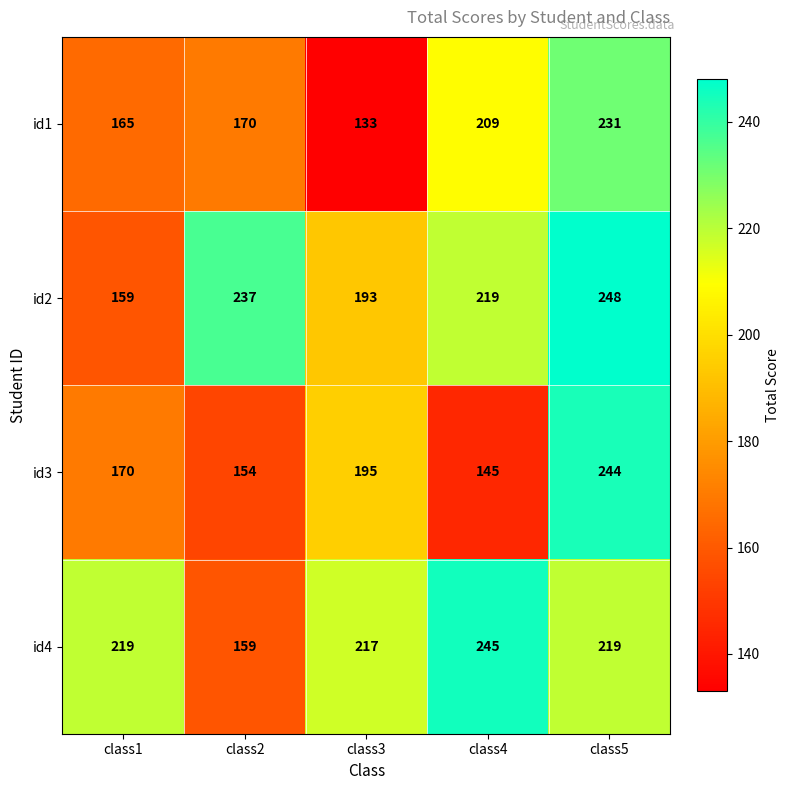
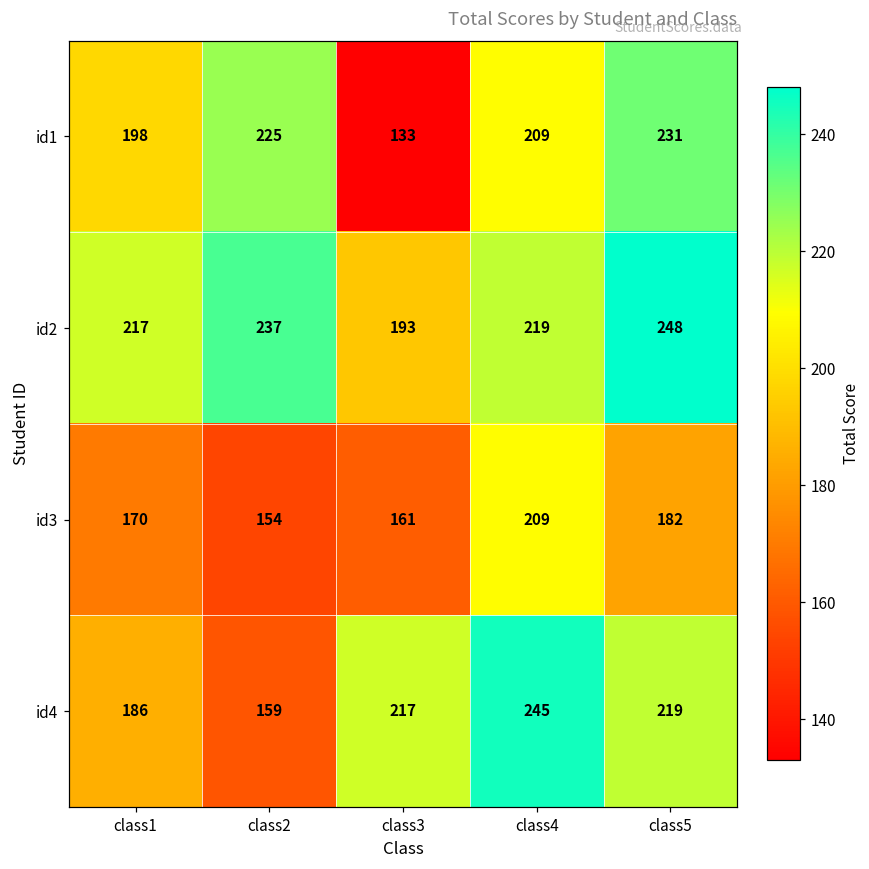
id1, class1: 165 -> 198
id1, class2: 170 -> 225
id2, class1: 159 -> 217
id3, class3: 195 -> 161
id3, class4: 145 -> 209
id3, class5: 244 -> 182
id4, class1: 219 -> 186
